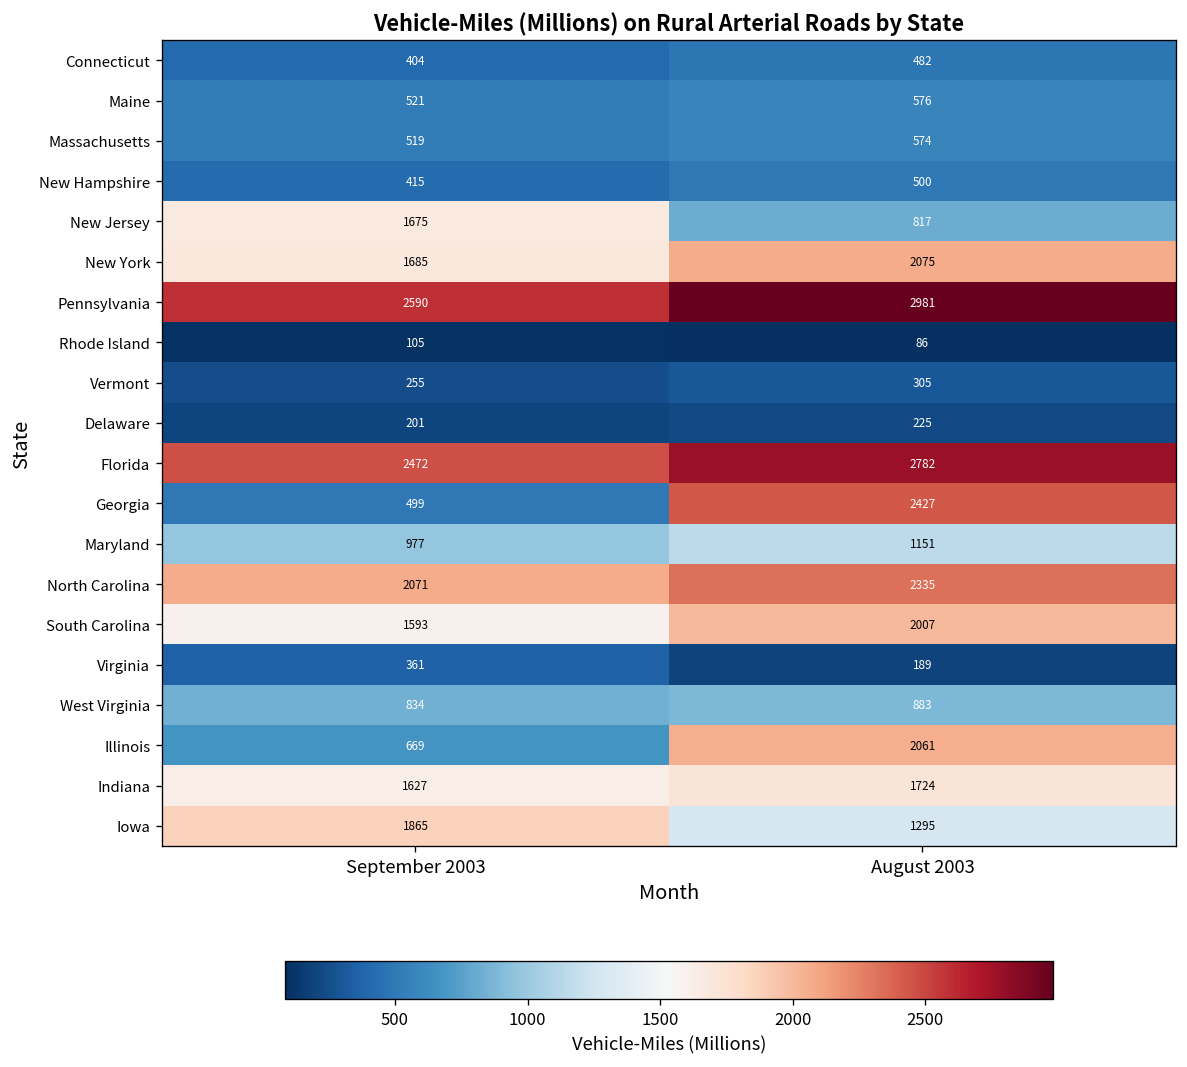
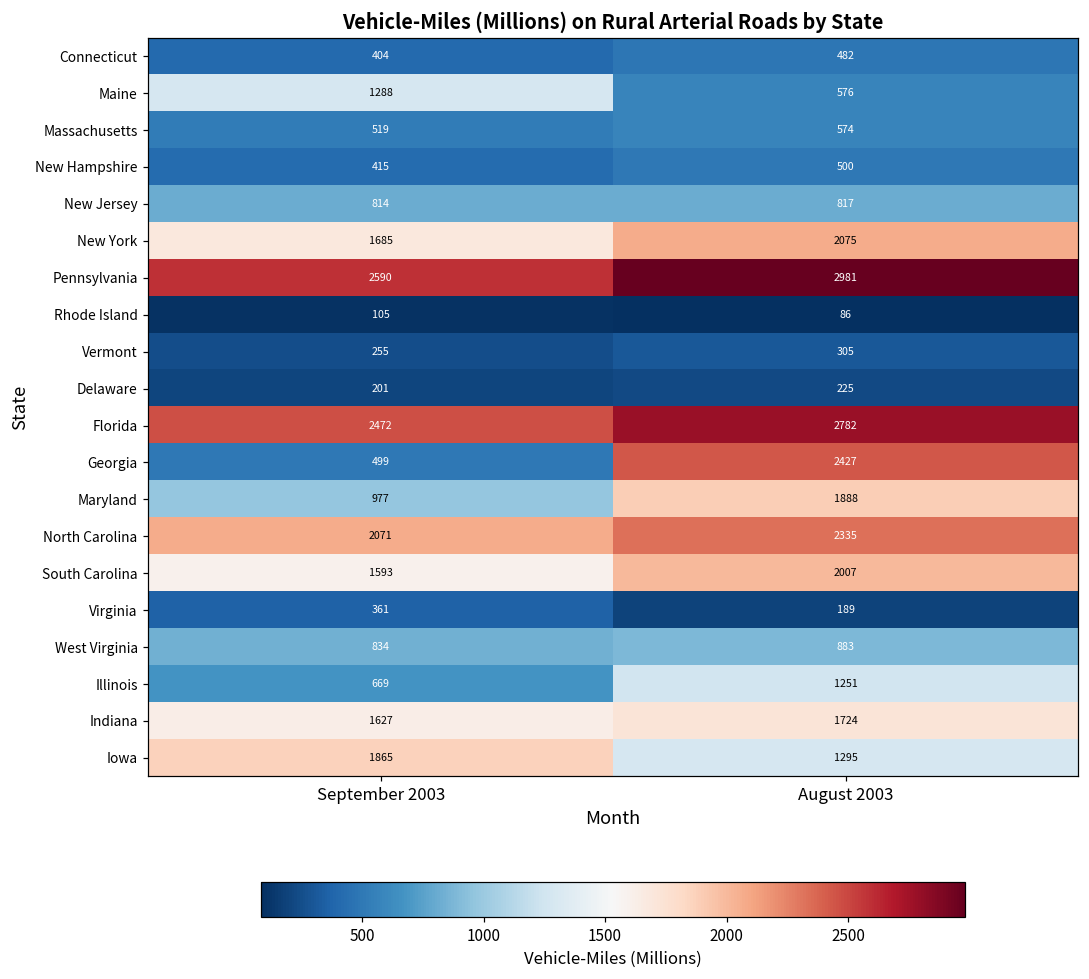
Maine, September 2003: 521 -> 1288
New Jersey, September 2003: 1675 -> 814
Maryland, August 2003: 1151 -> 1888
Illinois, August 2003: 2061 -> 1251
